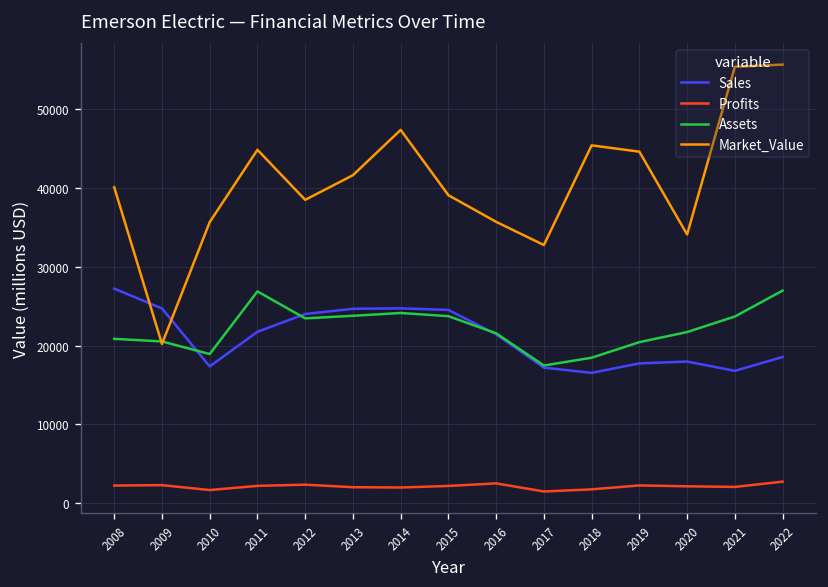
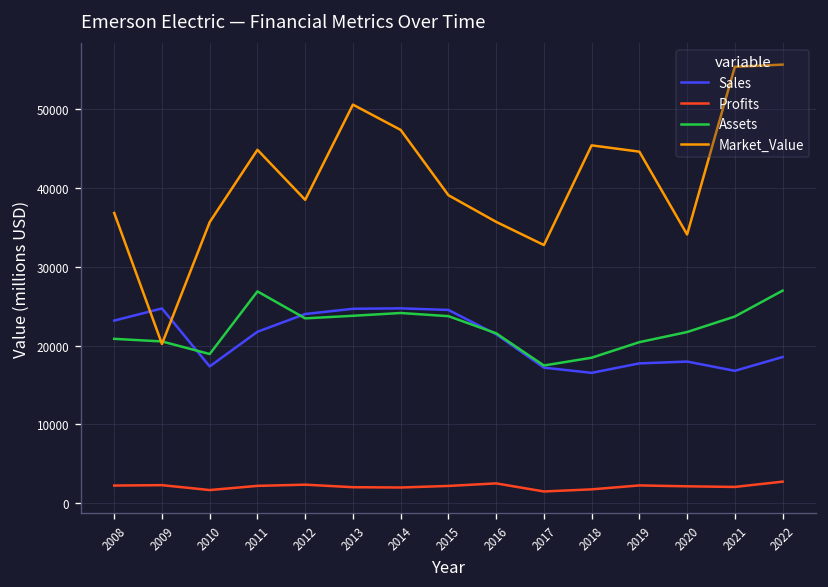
Sales, 2008: 27000 -> 23000
Market_Value, 2008: 40000 -> 37000
Market_Value, 2013: 42000 -> 51000
